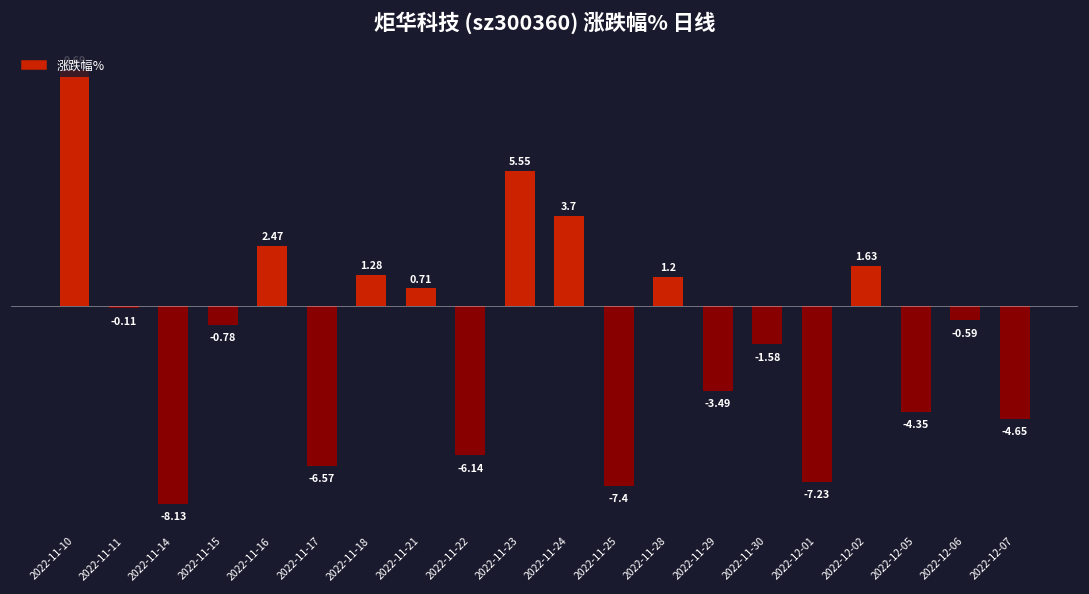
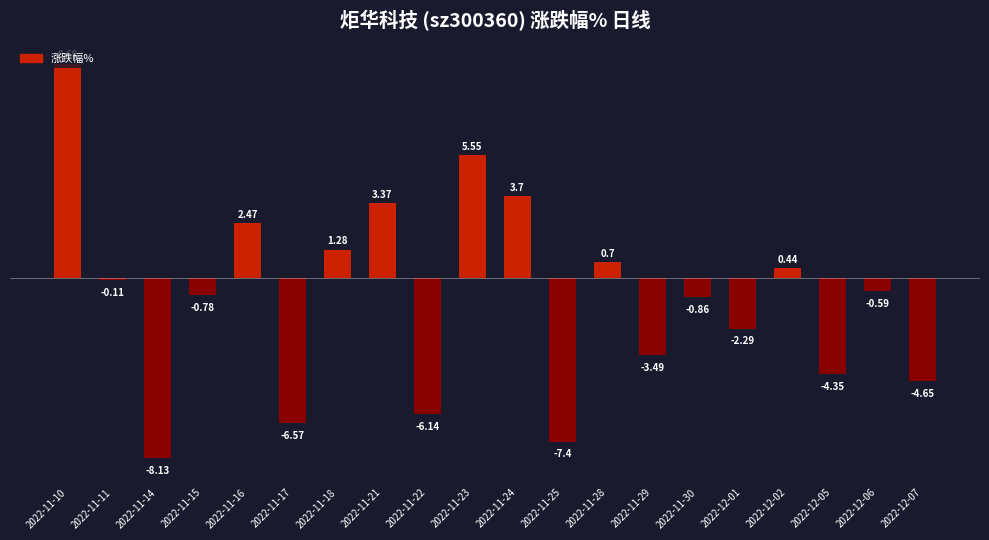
2022-11-21: 0.71 -> 3.37
2022-11-28: 1.2 -> 0.7
2022-11-30: -1.58 -> -0.86
2022-12-01: -7.23 -> -2.29
2022-12-02: 1.63 -> 0.44
